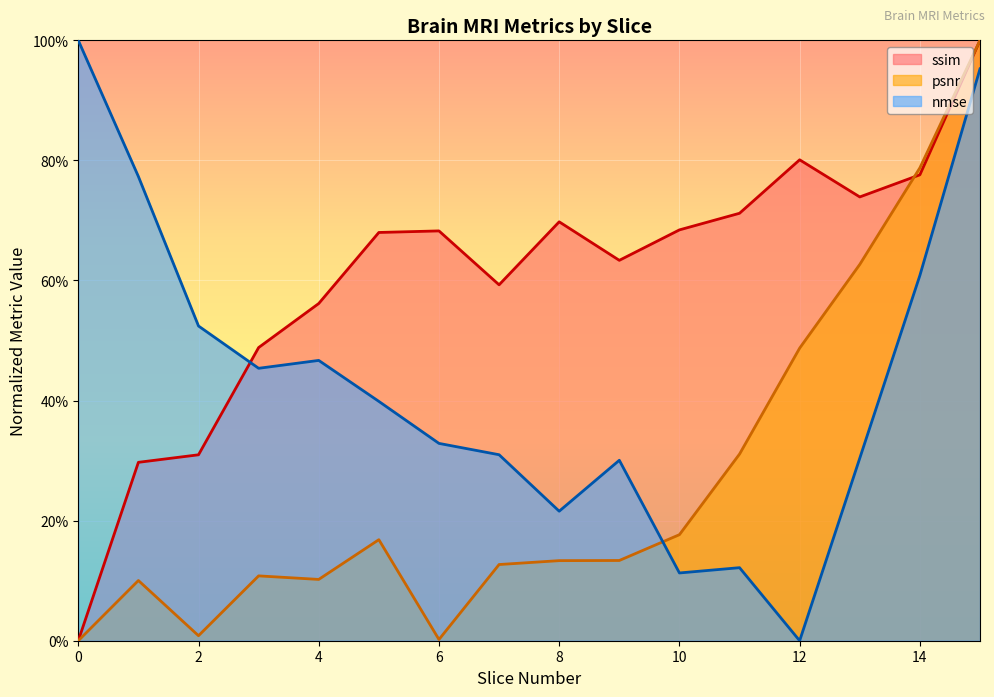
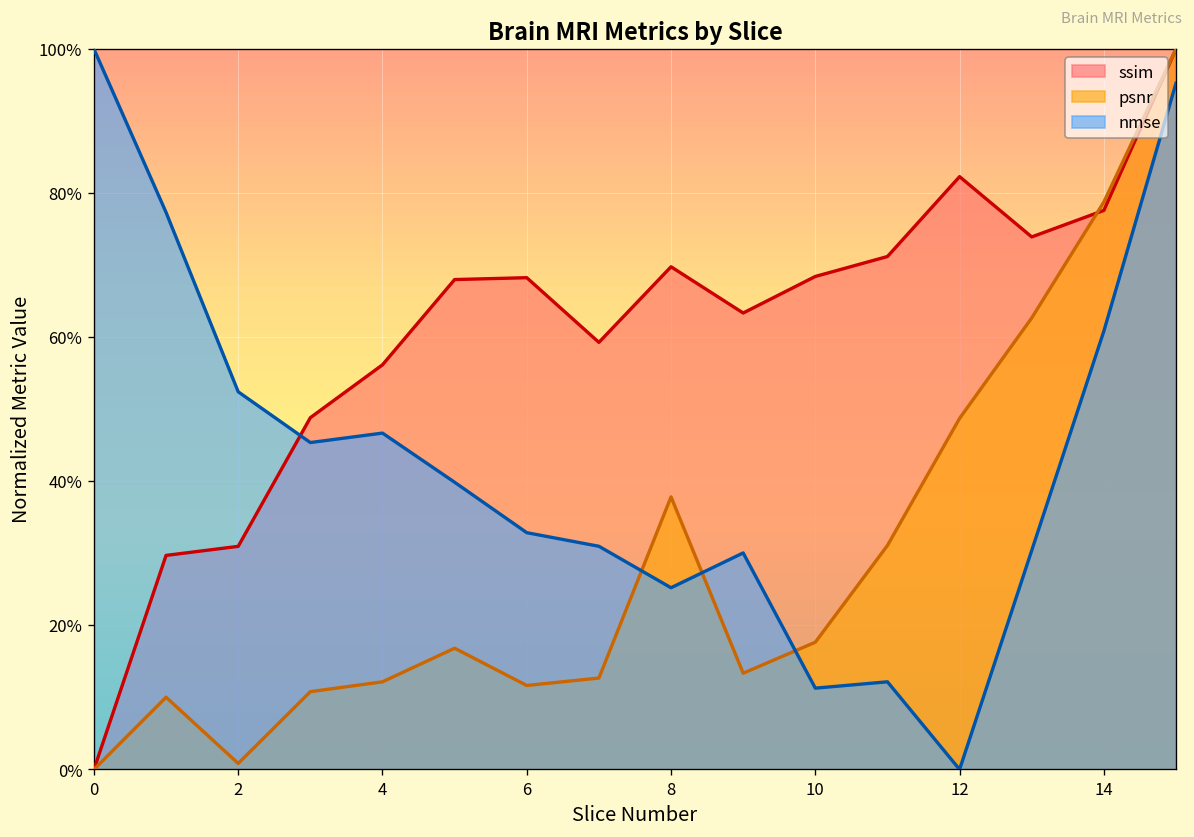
psnr, 4: 10% -> 12%
psnr, 6: 0% -> 12%
psnr, 8: 13% -> 38%
nmse, 8: 22% -> 25%
ssim, 12: 80% -> 82%
